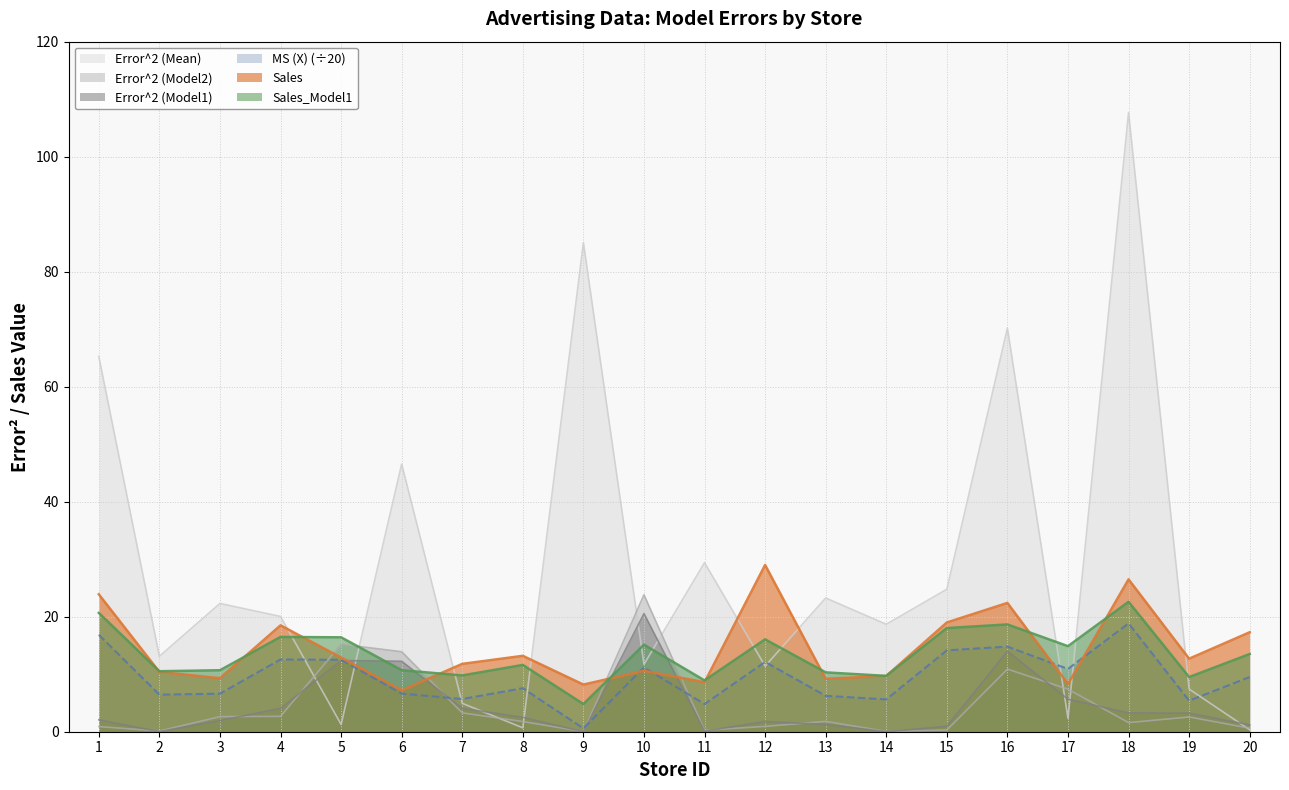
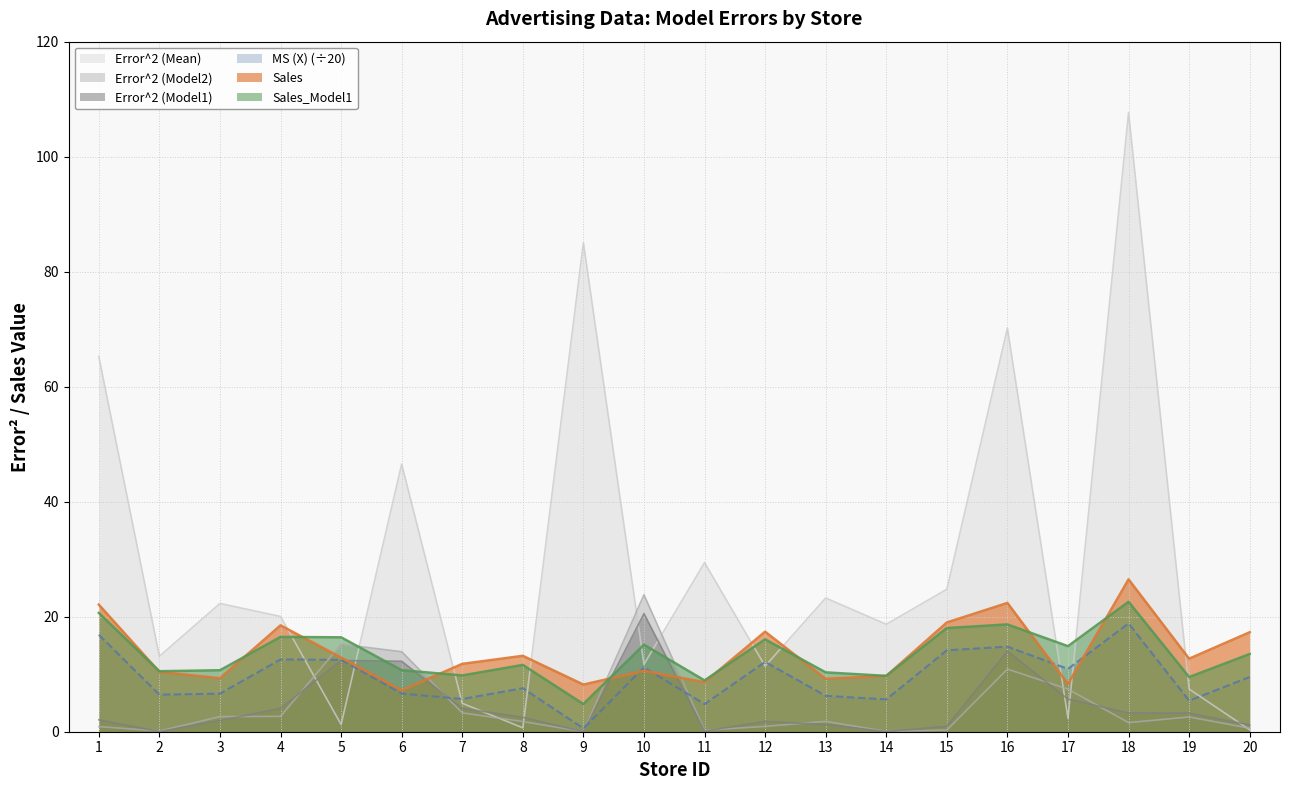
Sales, 1: 24 -> 22
Sales, 12: 29 -> 17
